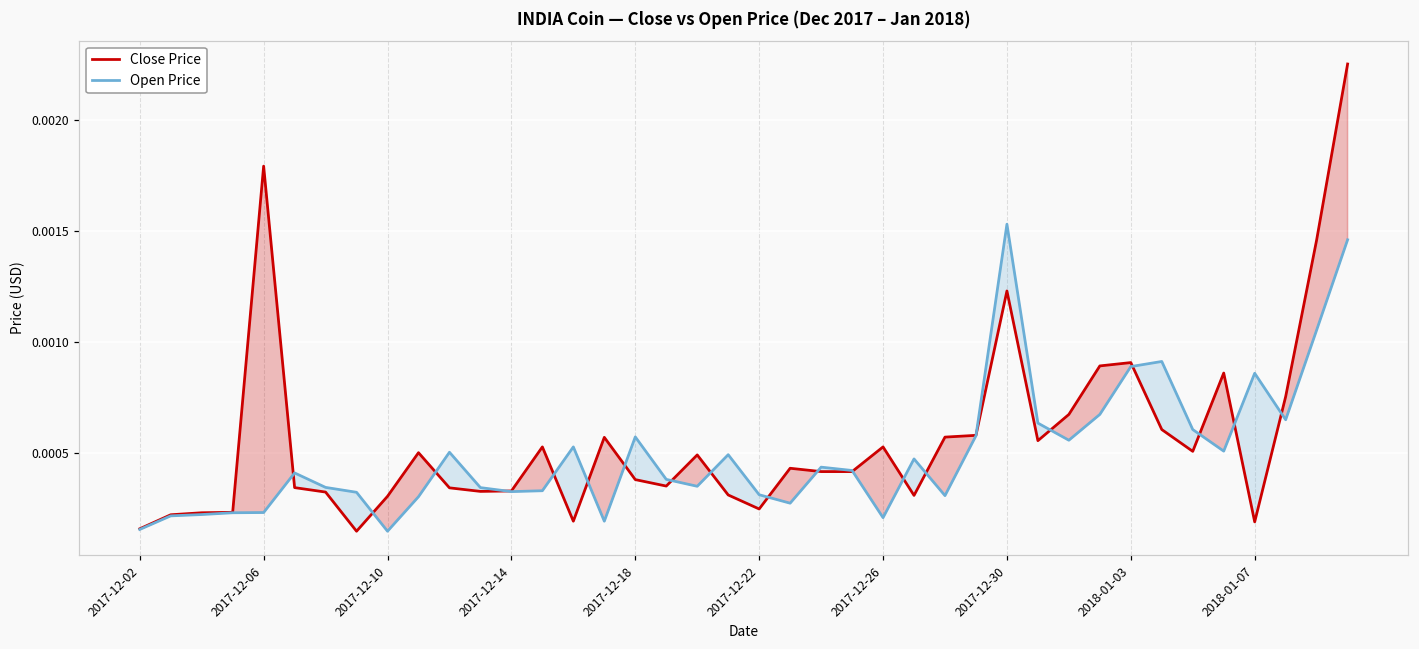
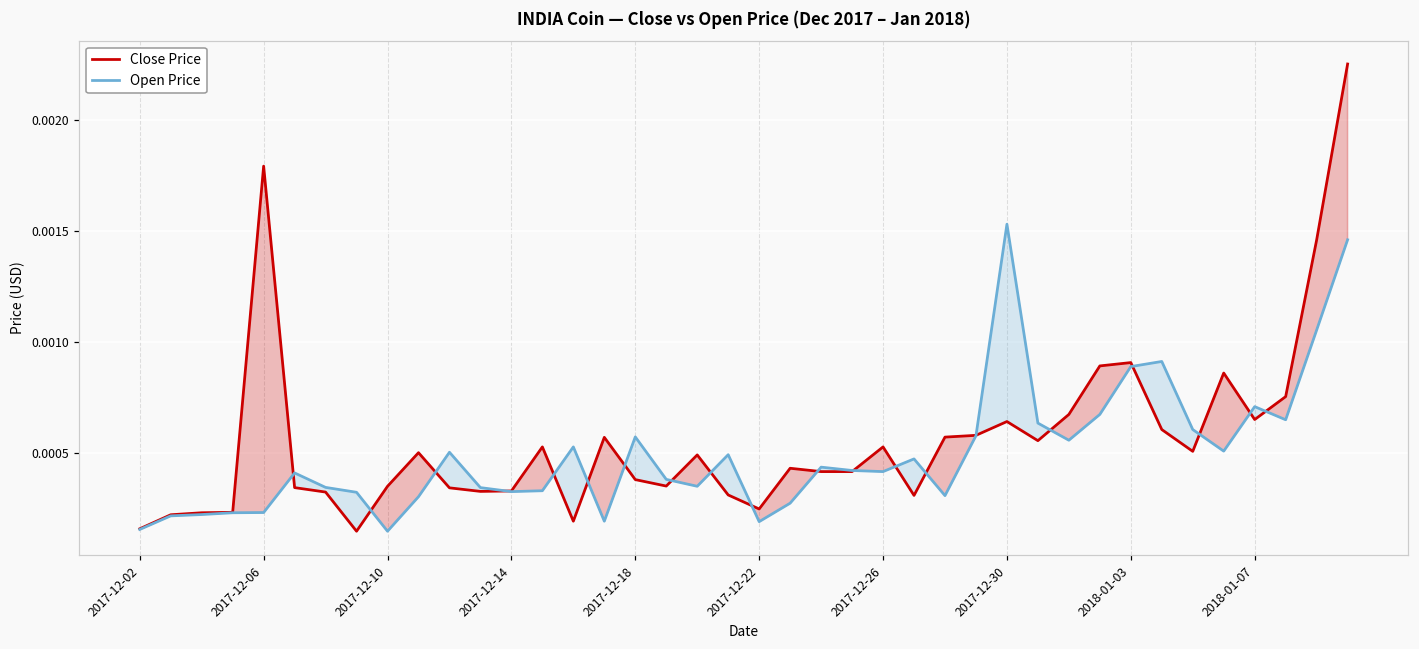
Close Price, 2017-12-10: 0.00031 -> 0.00035
Open Price, 2017-12-22: 0.00031 -> 0.00019
Open Price, 2017-12-26: 0.00021 -> 0.00042
Close Price, 2017-12-30: 0.00123 -> 0.00064
Close Price, 2018-01-07: 0.00019 -> 0.00065
Open Price, 2018-01-07: 0.00086 -> 0.00071
